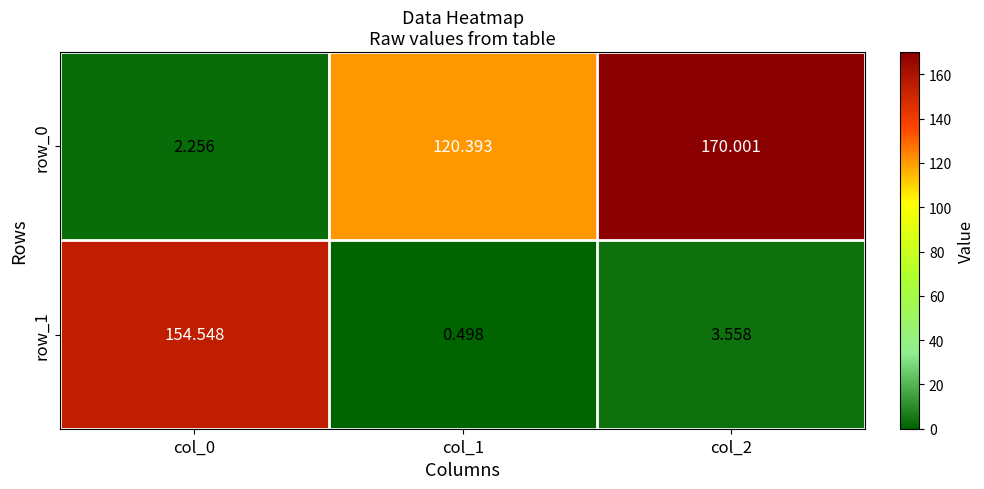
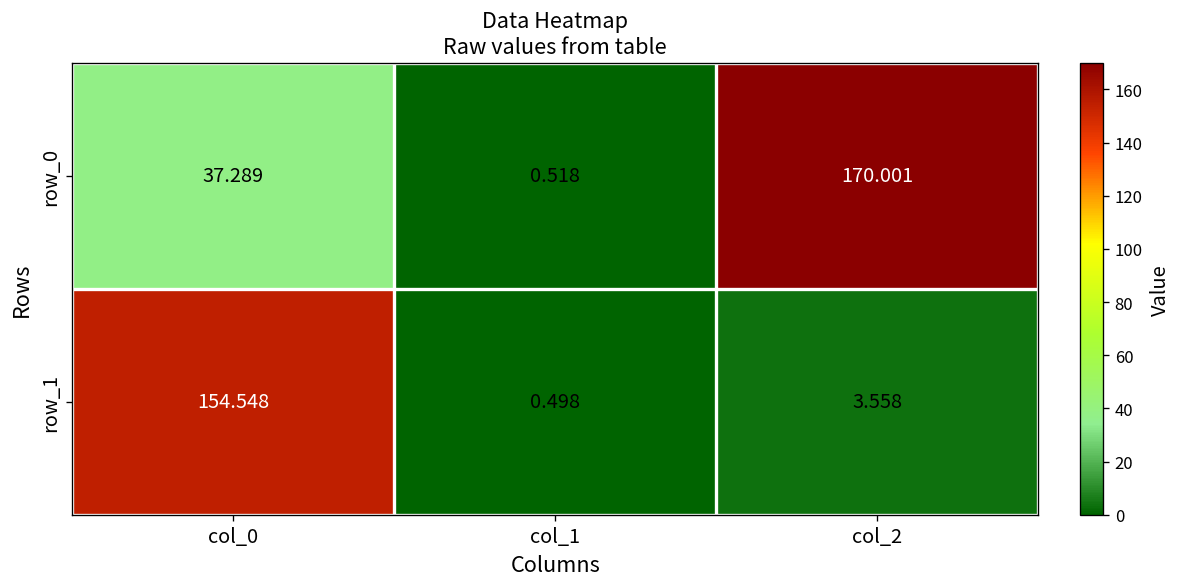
row_0, col_0: 2.256 -> 37.289
row_0, col_1: 120.393 -> 0.518
